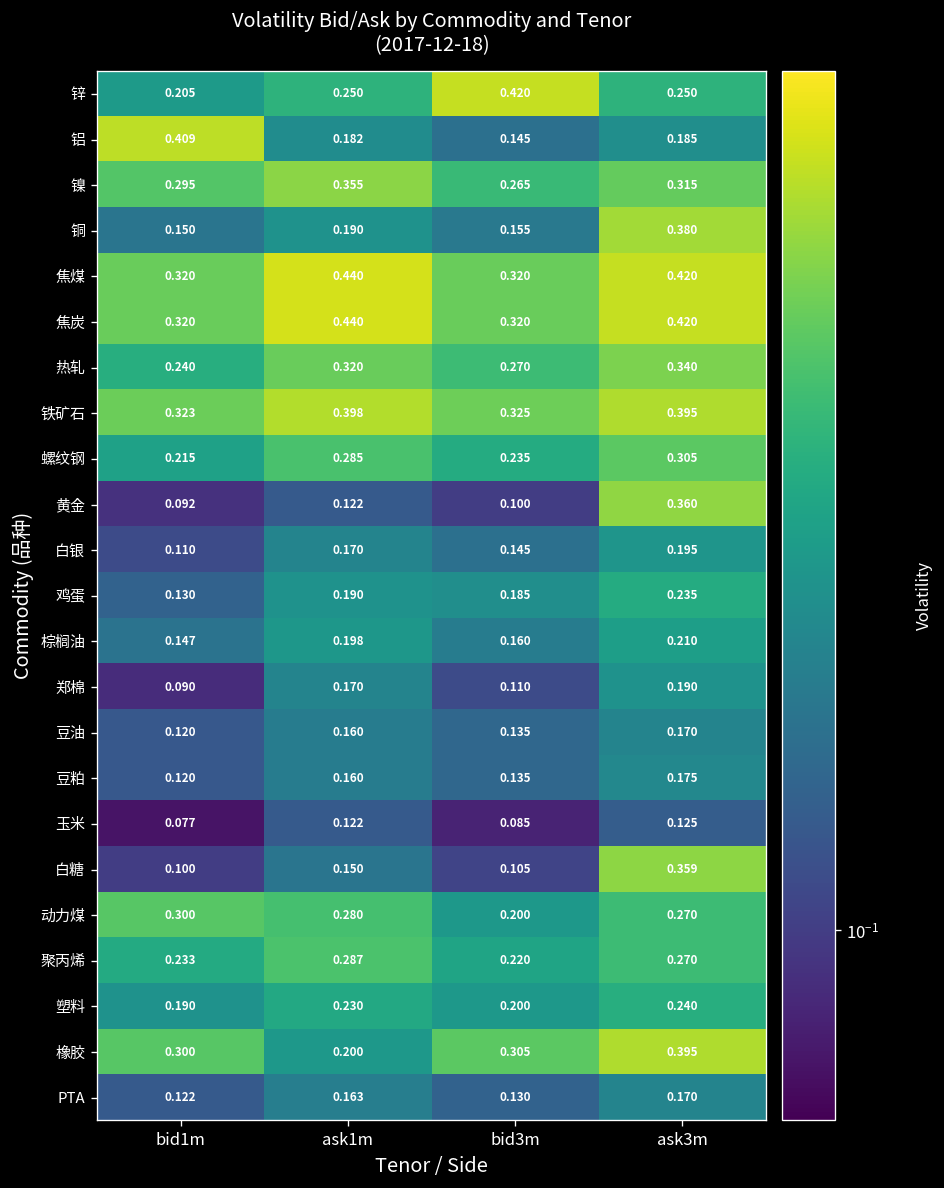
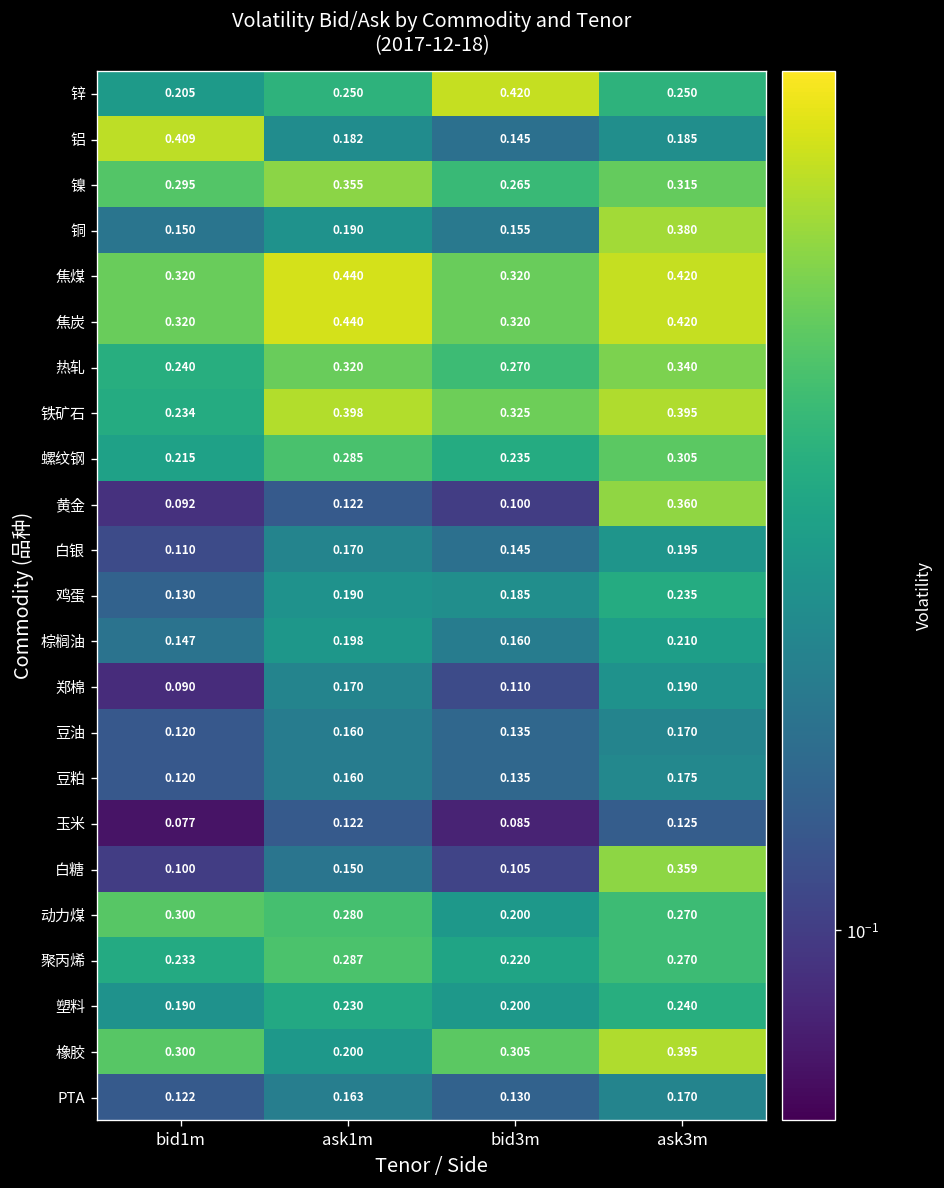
铁矿石, bid1m: 0.323 -> 0.234
